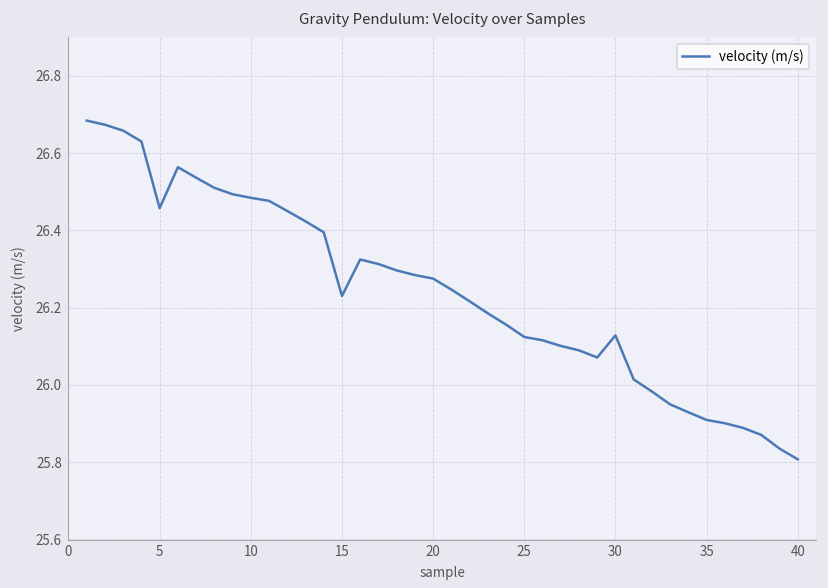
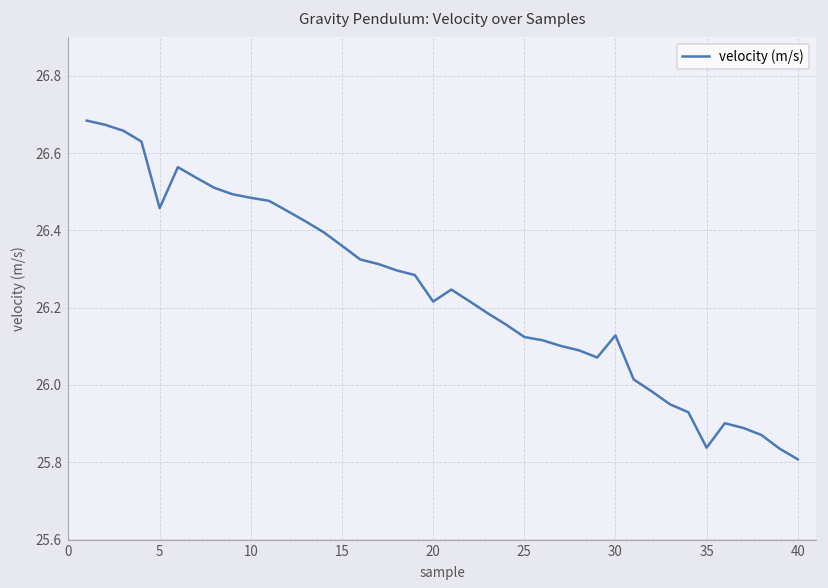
15: 26.23 -> 26.36
20: 26.28 -> 26.22
35: 25.91 -> 25.84
